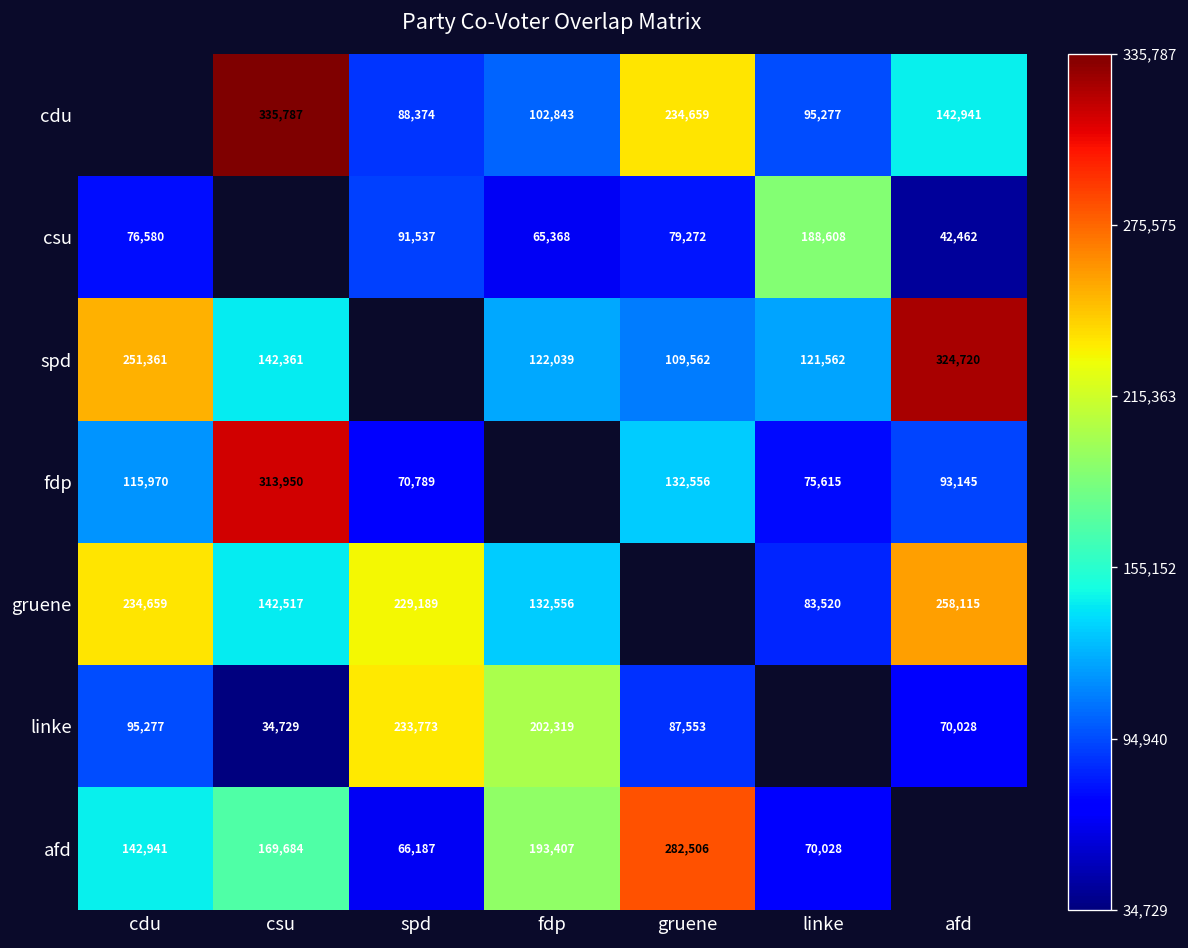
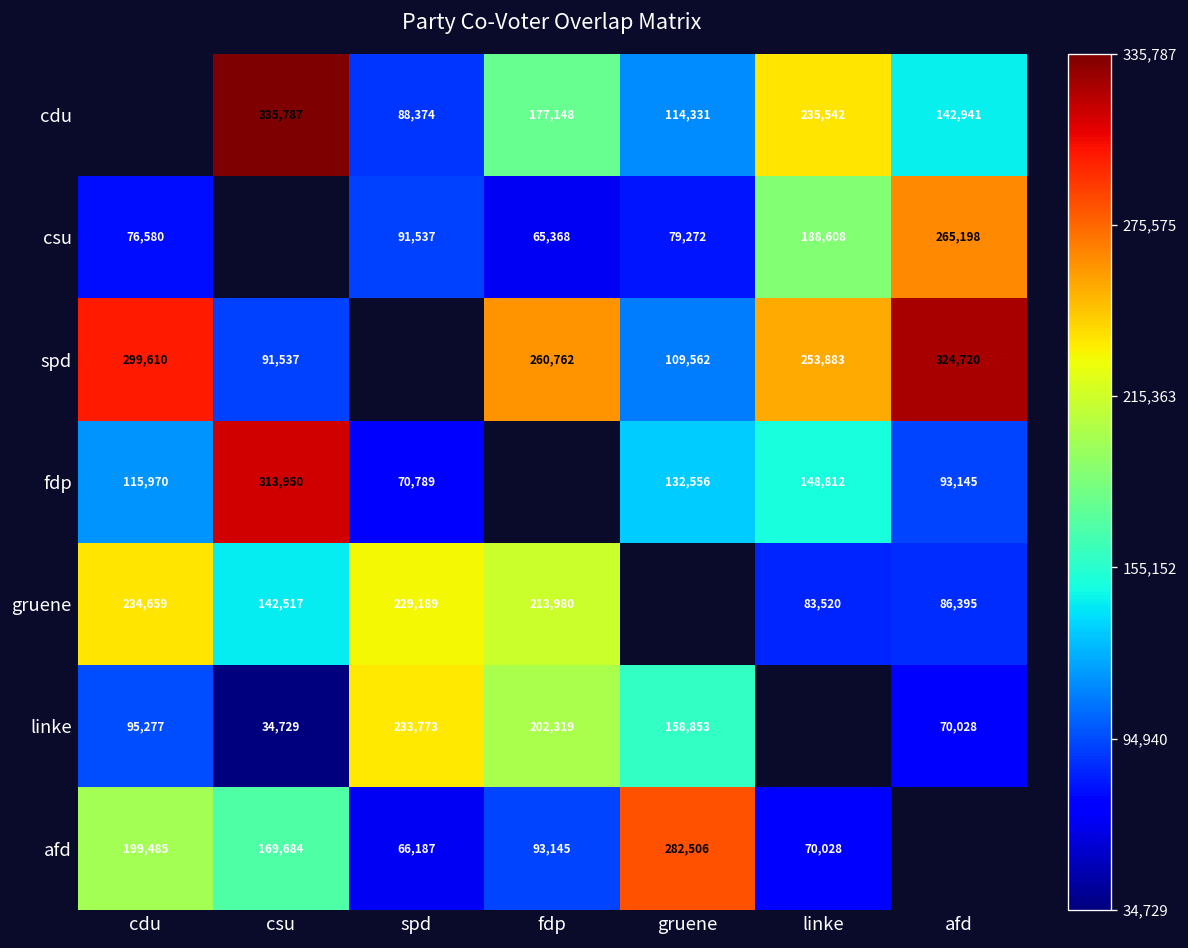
cdu, fdp: 102,843 -> 177,148
cdu, gruene: 234,659 -> 114,331
cdu, linke: 95,277 -> 235,542
csu, afd: 42,462 -> 265,198
spd, cdu: 251,361 -> 299,610
spd, csu: 142,361 -> 91,537
spd, fdp: 122,039 -> 260,762
spd, linke: 121,562 -> 253,883
fdp, linke: 75,615 -> 148,812
gruene, fdp: 132,556 -> 213,980
gruene, afd: 258,115 -> 86,395
linke, gruene: 87,553 -> 158,853
afd, cdu: 142,941 -> 199,485
afd, fdp: 193,407 -> 93,145
